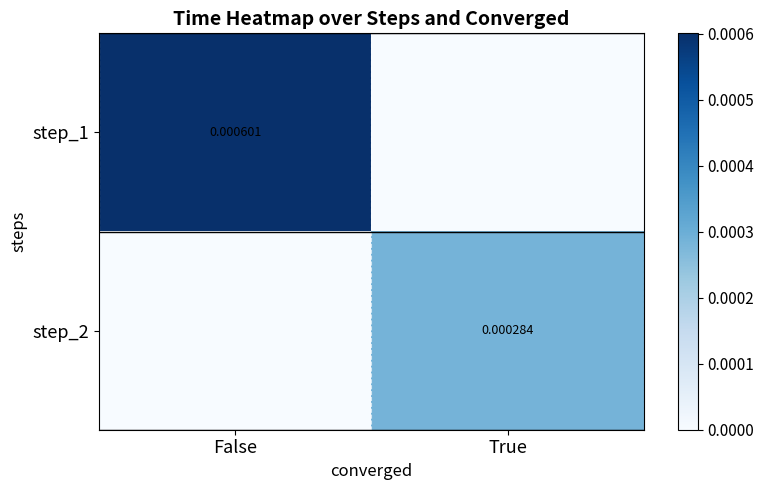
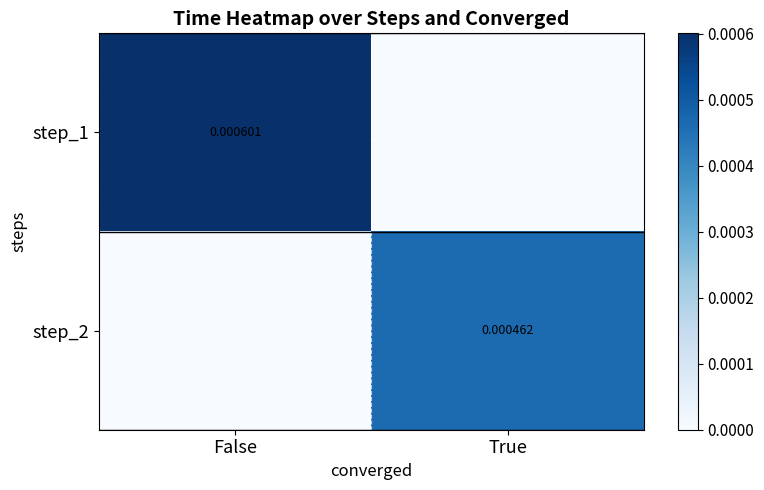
step_2, True: 0.000284 -> 0.000462
